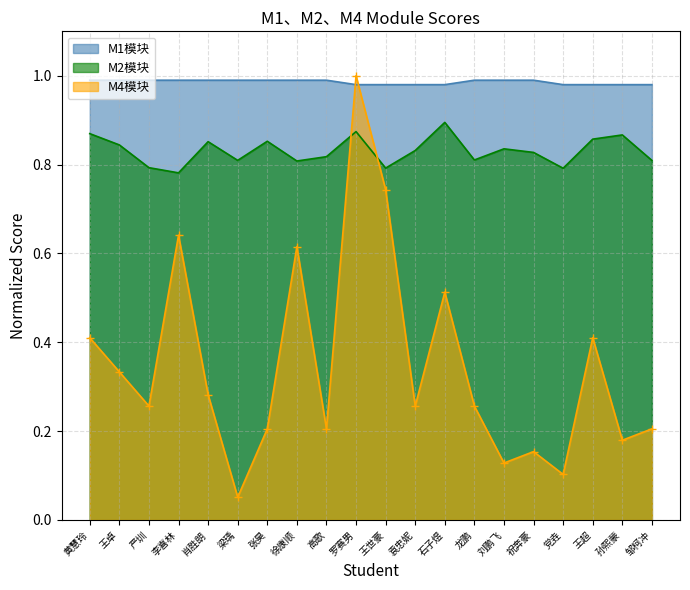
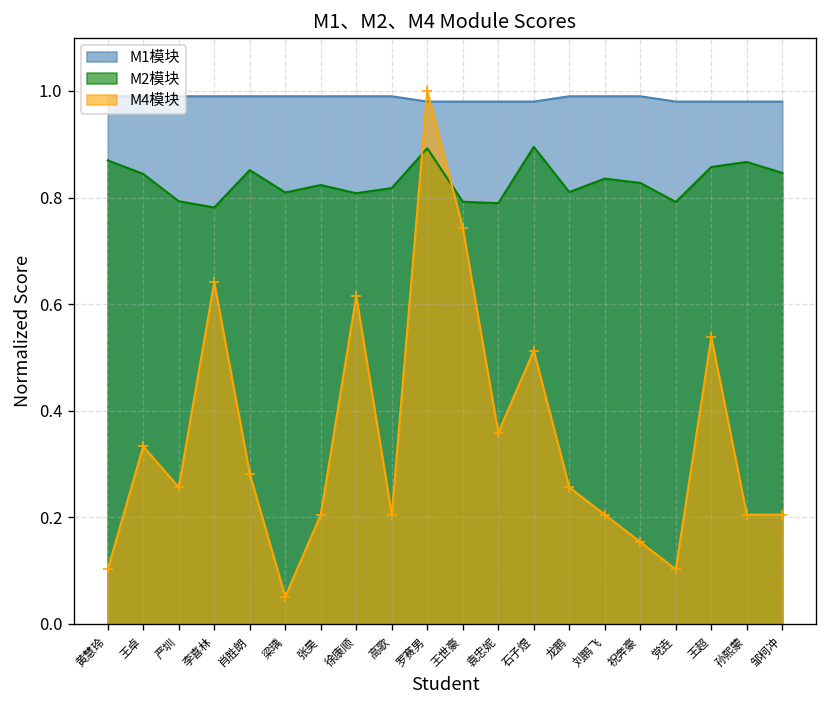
M4模块, 黄慧玲: 0.41 -> 0.10
M2模块, 张昊: 0.85 -> 0.82
M2模块, 罗赛男: 0.87 -> 0.89
M2模块, 袁忠妮: 0.83 -> 0.79
M4模块, 袁忠妮: 0.26 -> 0.36
M4模块, 刘鹏飞: 0.13 -> 0.21
M4模块, 王超: 0.41 -> 0.54
M4模块, 孙熙蒙: 0.18 -> 0.21
M2模块, 邹柯冲: 0.81 -> 0.85
